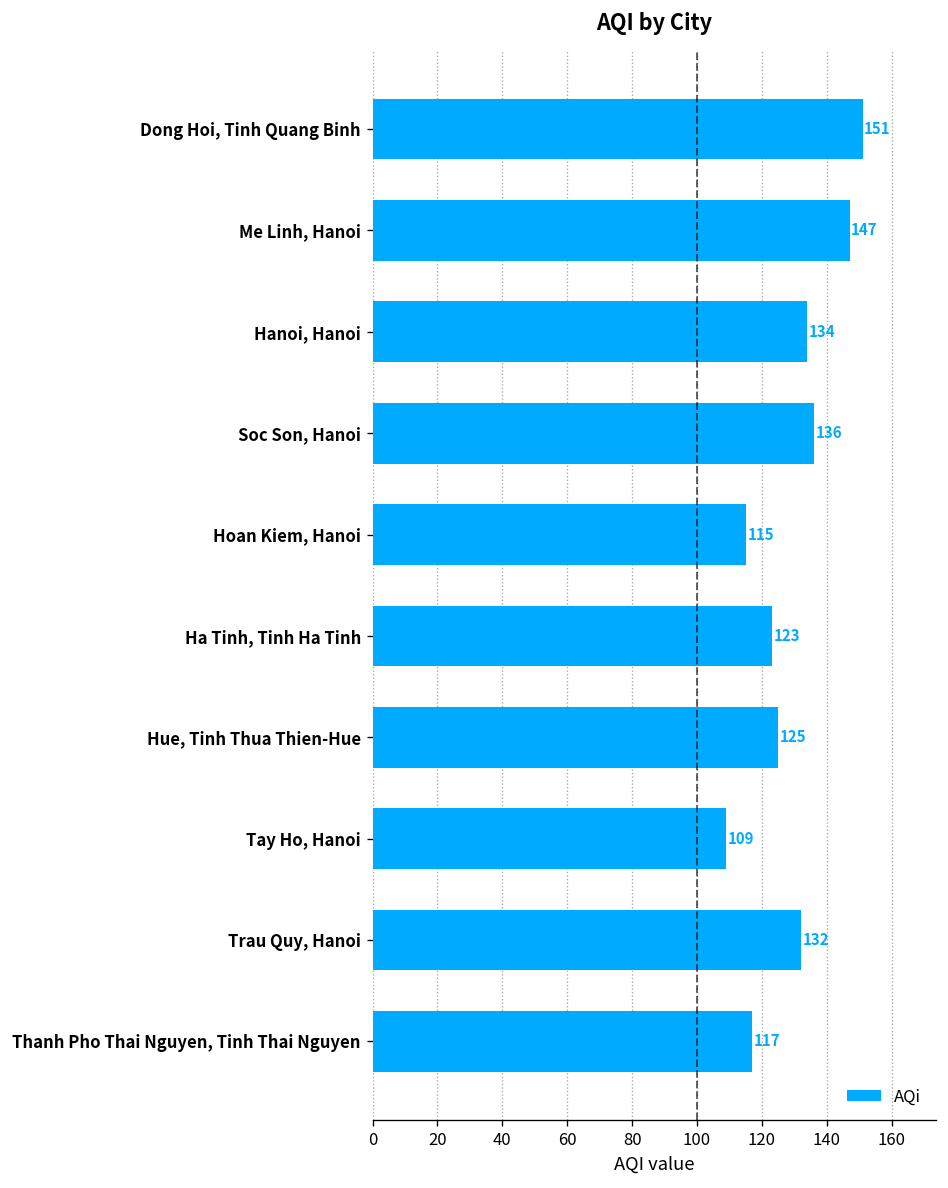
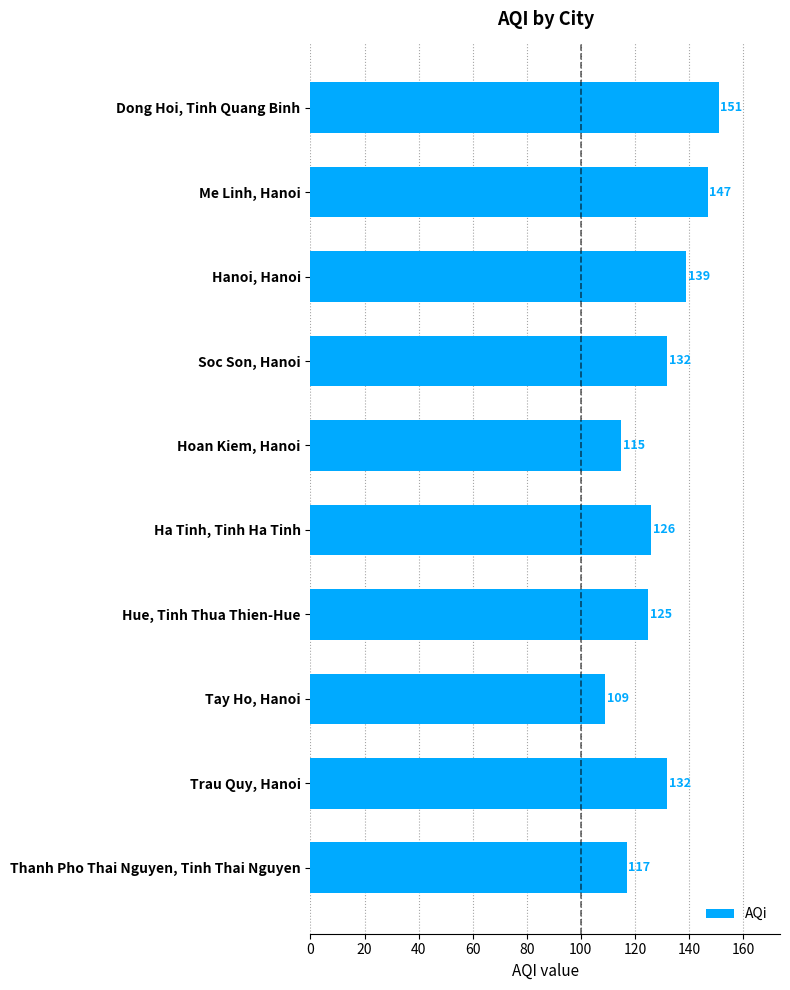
Hanoi, Hanoi: 134 -> 139
Soc Son, Hanoi: 136 -> 132
Ha Tinh, Tinh Ha Tinh: 123 -> 126
